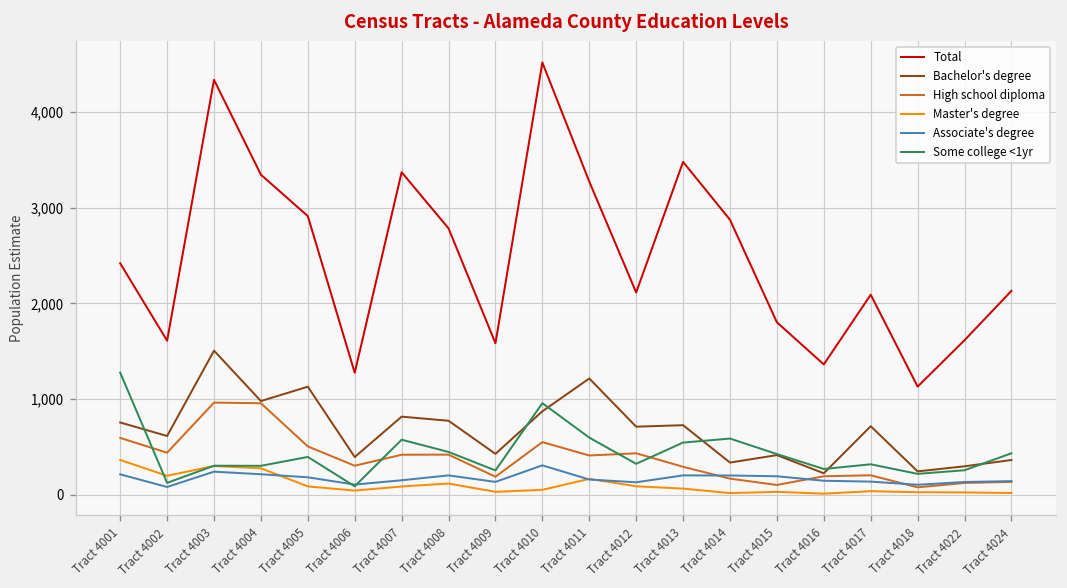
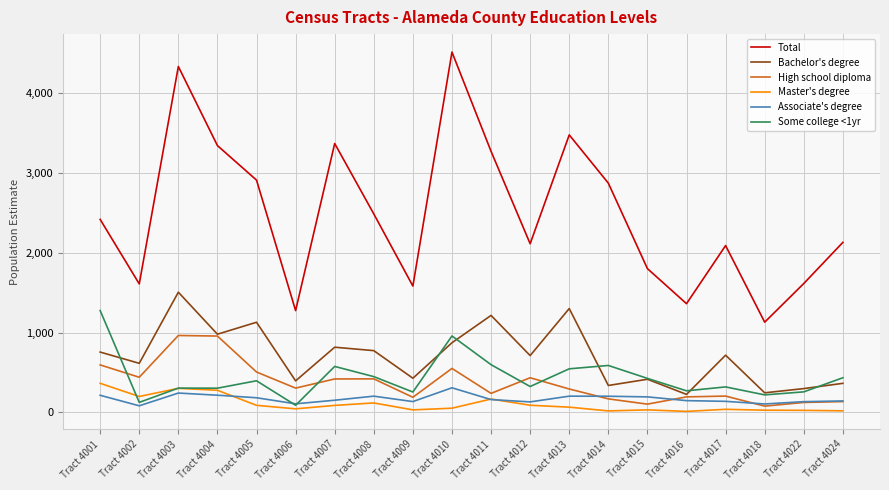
Total, Tract 4008: 2,800 -> 2,500
High school diploma, Tract 4011: 400 -> 200
Bachelor's degree, Tract 4013: 700 -> 1,300
